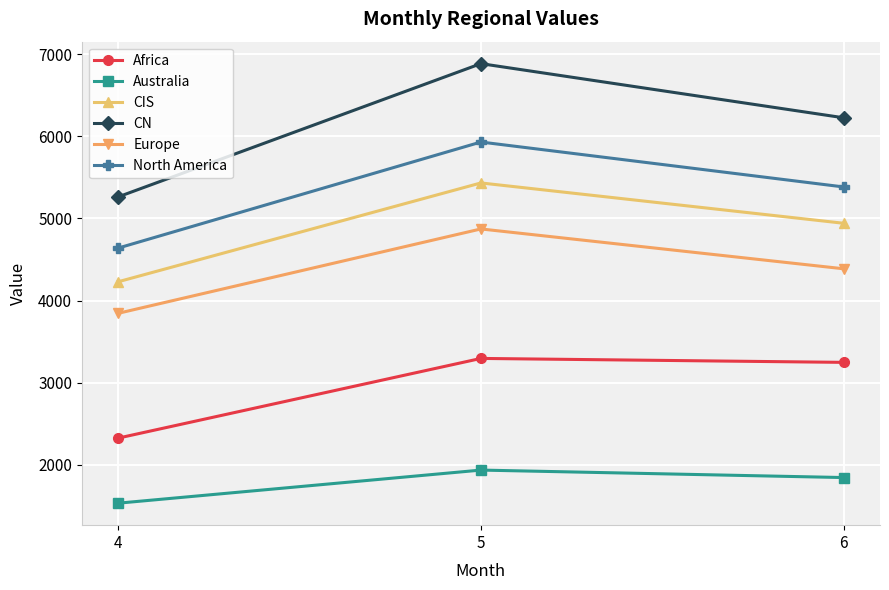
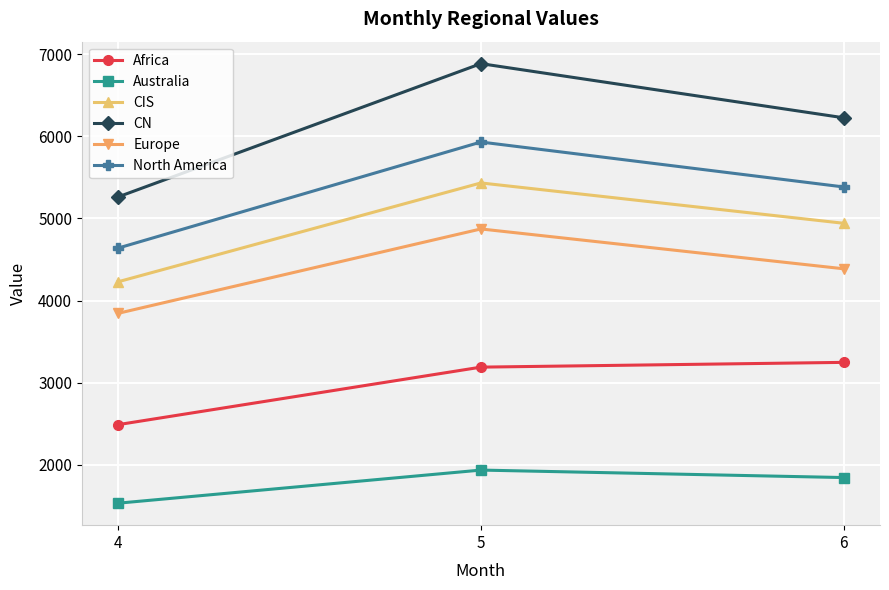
Africa, 4: 2300 -> 2500
Africa, 5: 3300 -> 3200
